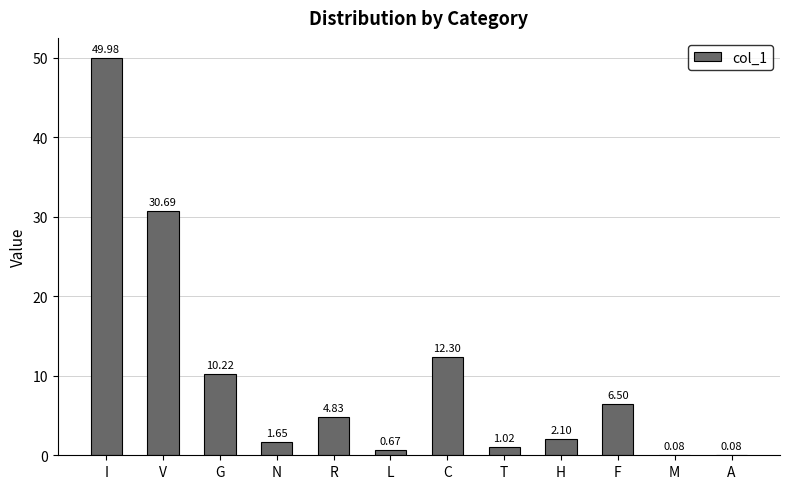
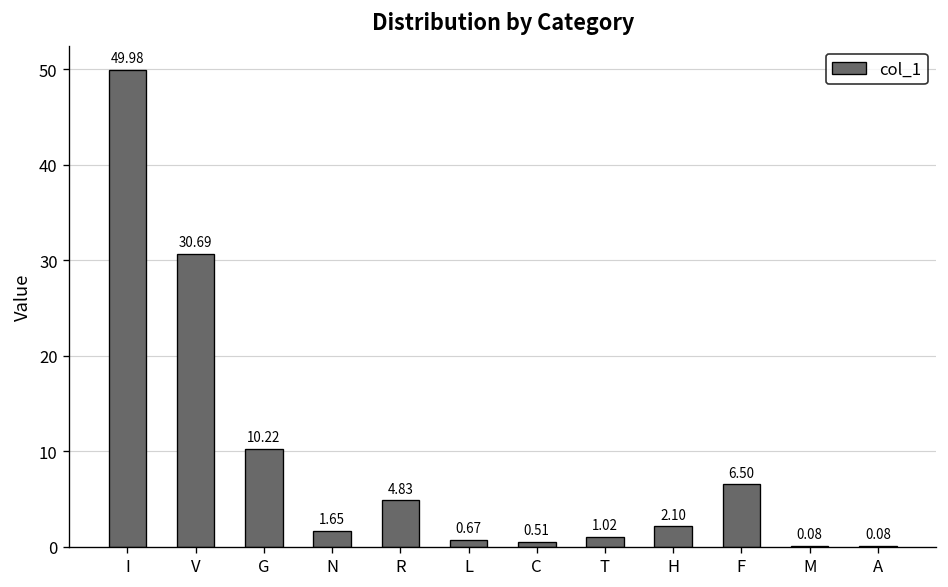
C: 12.30 -> 0.51
